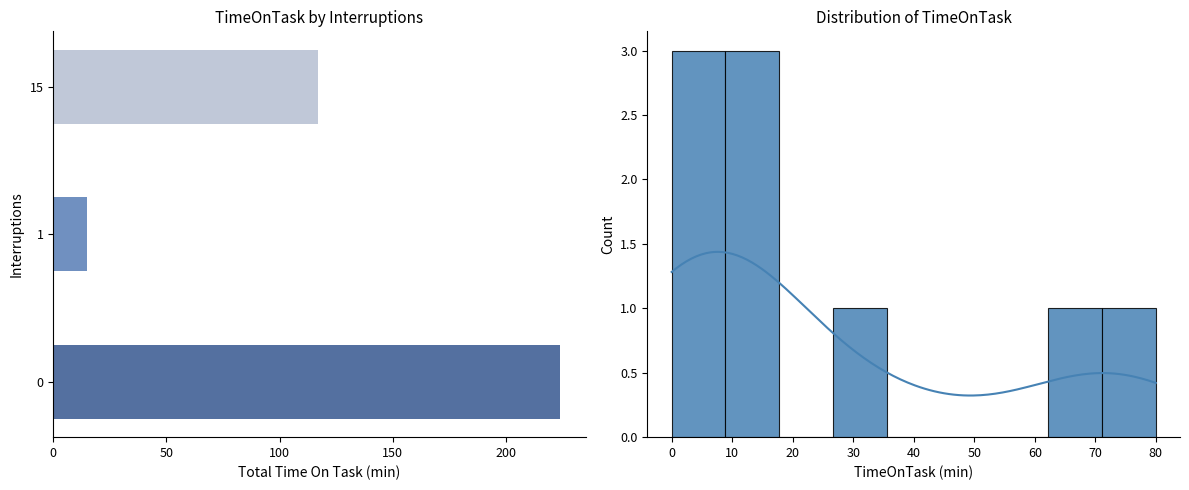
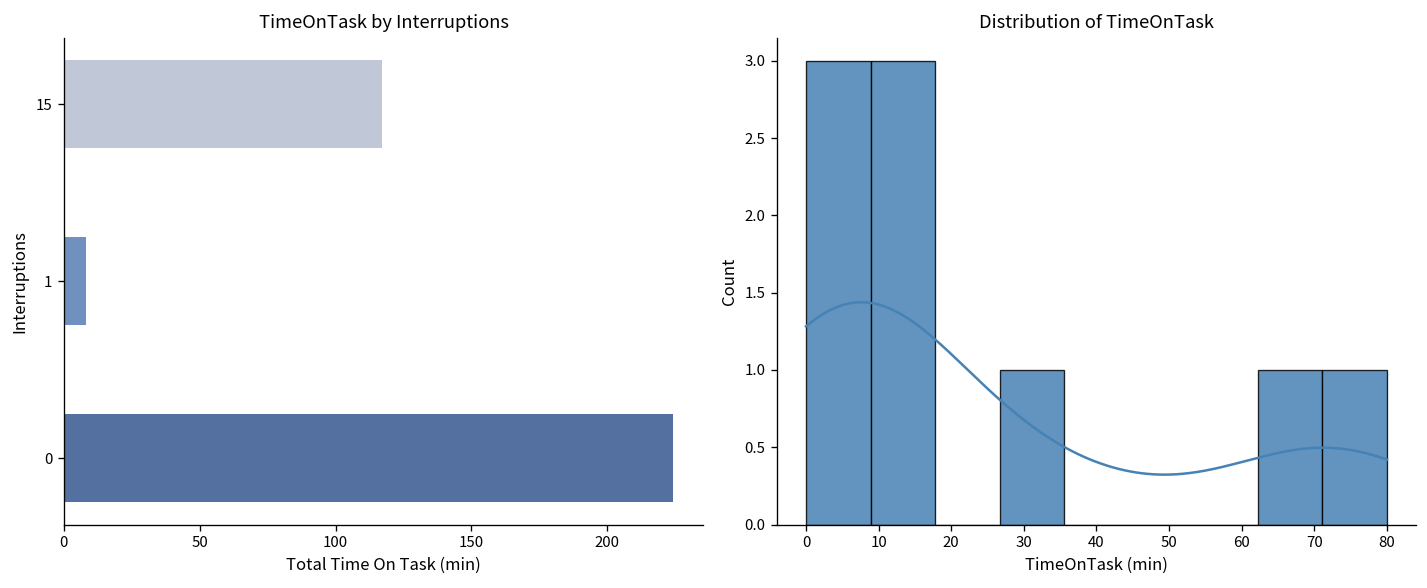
TimeOnTask by Interruptions, 1: 15 -> 8
